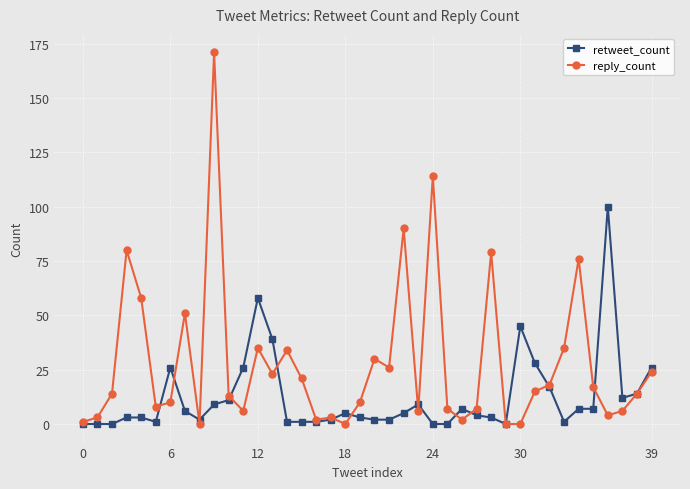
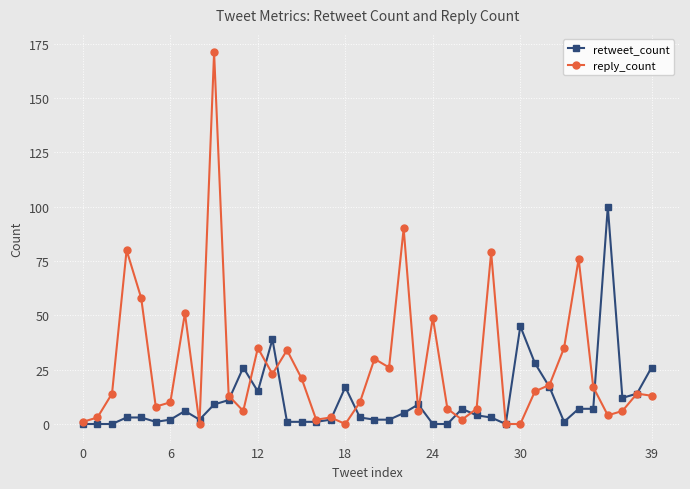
retweet_count, 6: 26 -> 2
retweet_count, 12: 58 -> 15
retweet_count, 18: 5 -> 17
reply_count, 24: 114 -> 49
reply_count, 39: 24 -> 13
